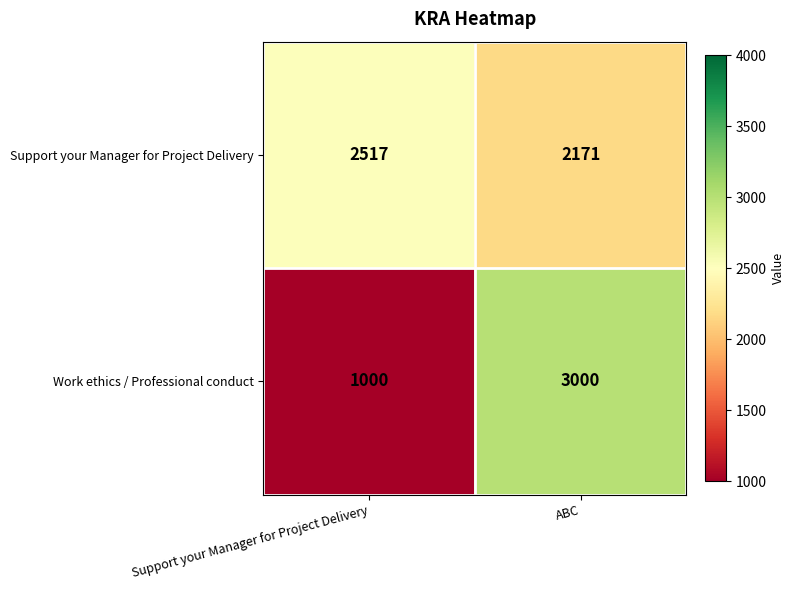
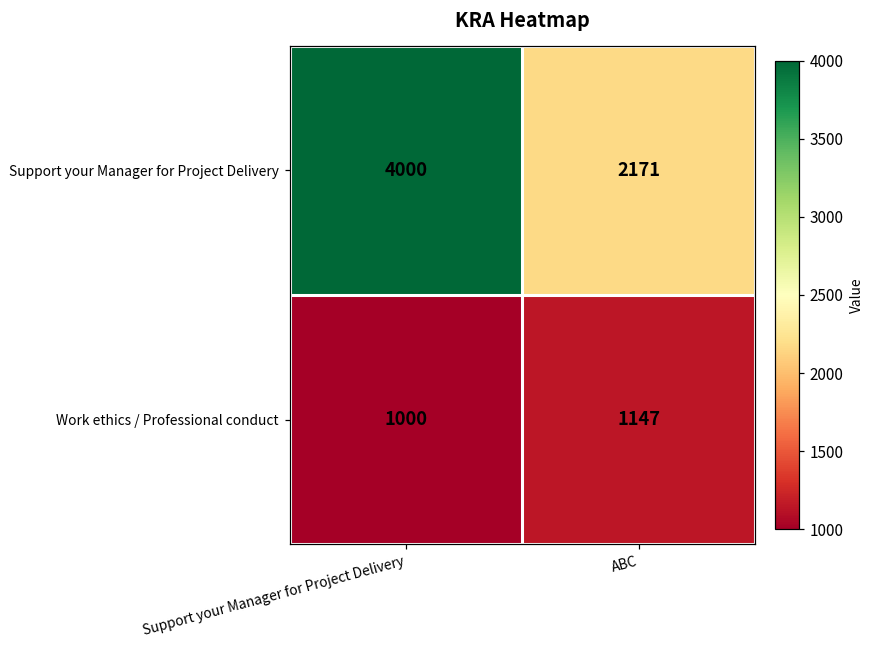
Support your Manager for Project Delivery, Support your Manager for Project Delivery: 2517 -> 4000
Work ethics / Professional conduct, ABC: 3000 -> 1147
